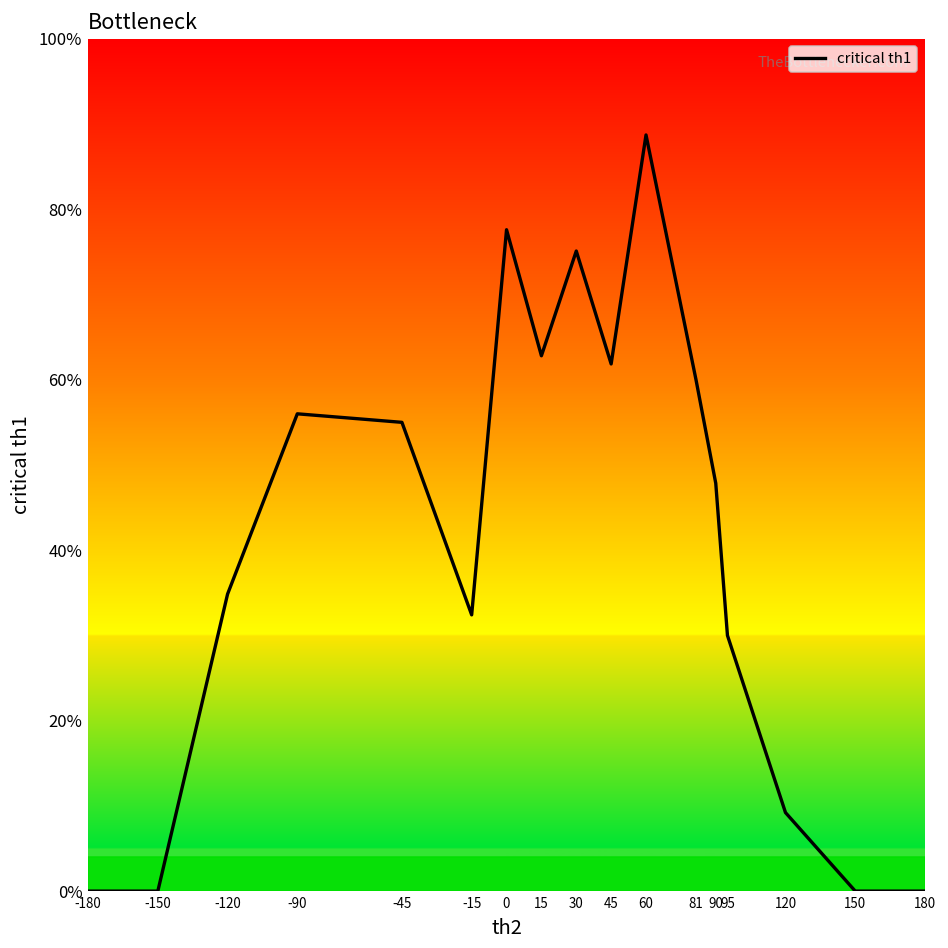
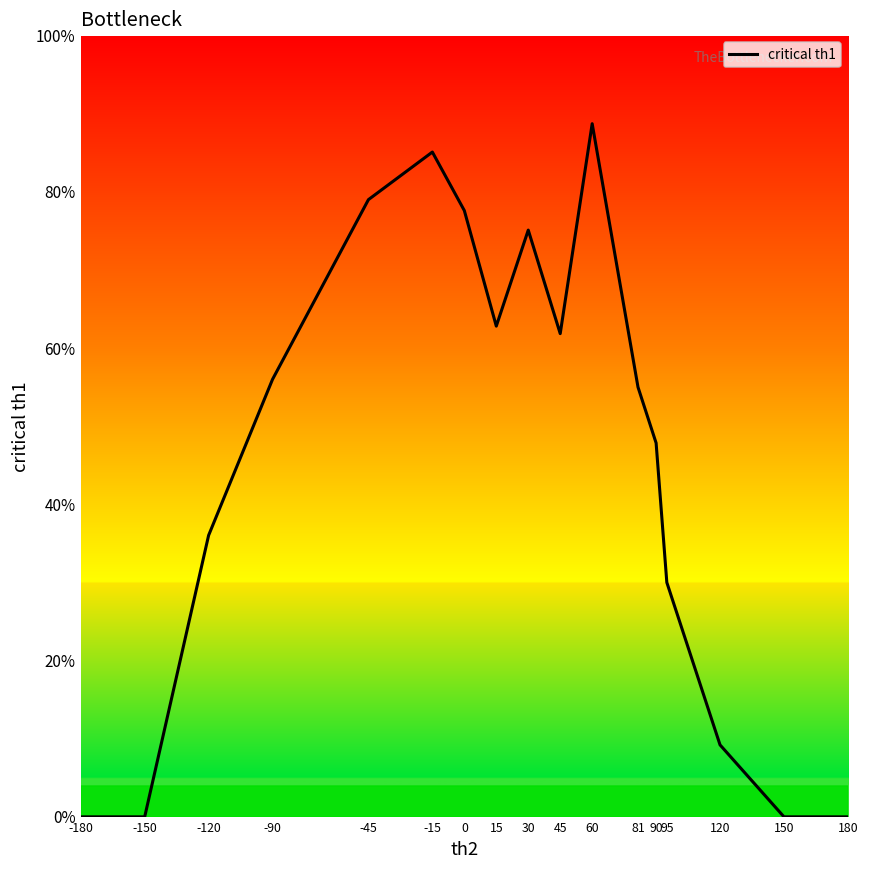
-120: 35% -> 36%
-45: 55% -> 79%
-15: 32% -> 85%
81: 60% -> 55%
